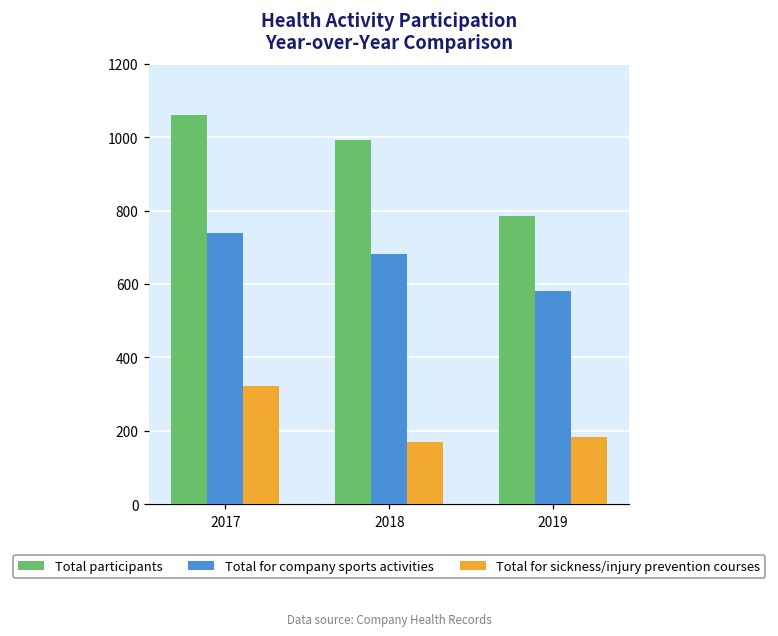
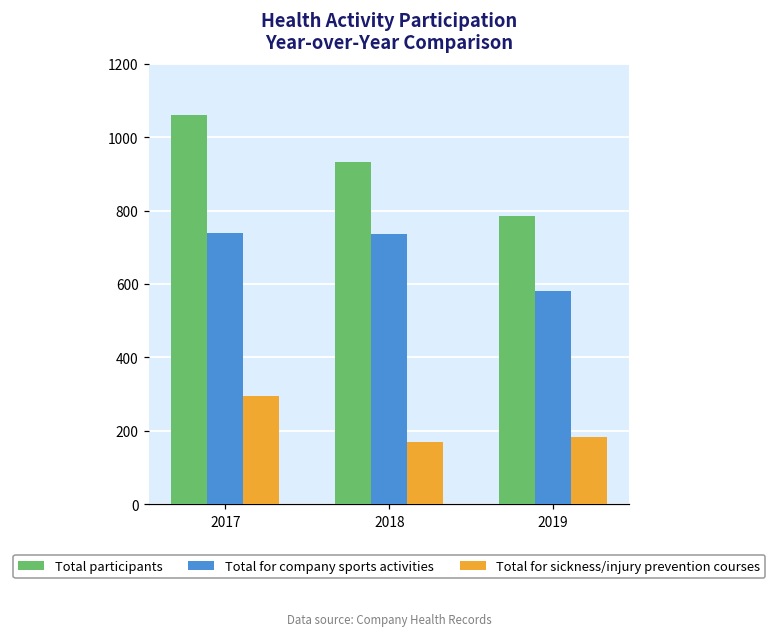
Total for sickness/injury prevention courses, 2017: 320 -> 300
Total participants, 2018: 990 -> 930
Total for company sports activities, 2018: 680 -> 740
